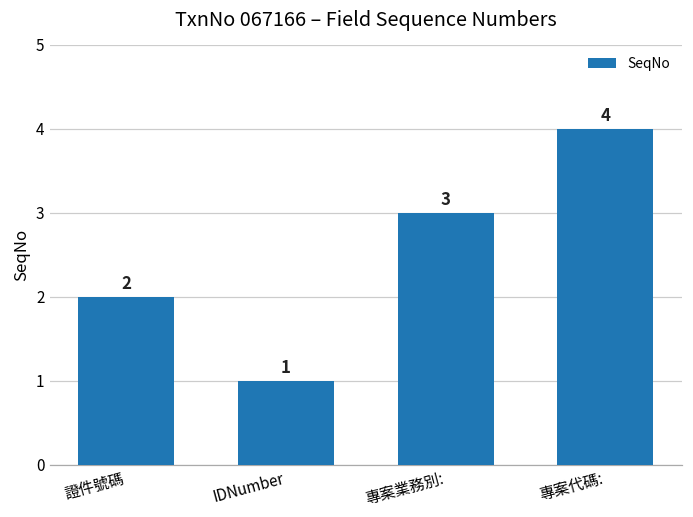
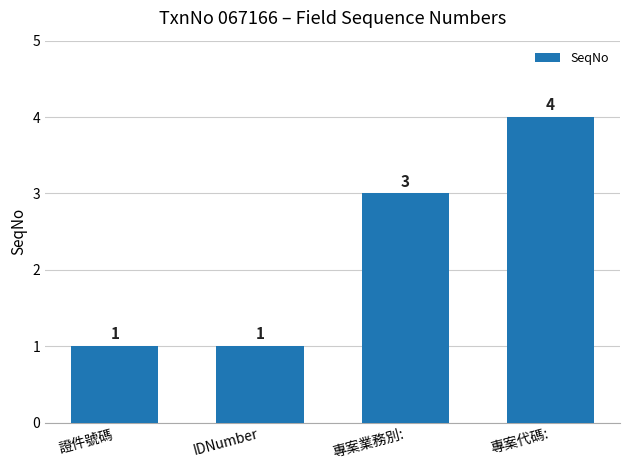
證件號碼: 2 -> 1
